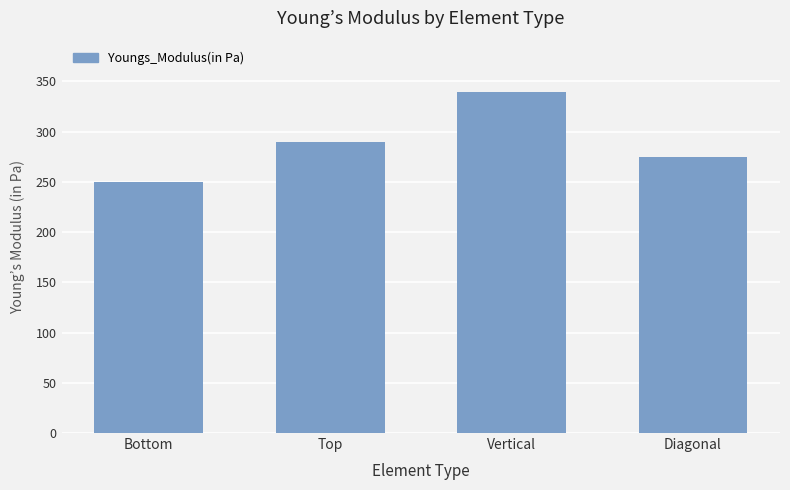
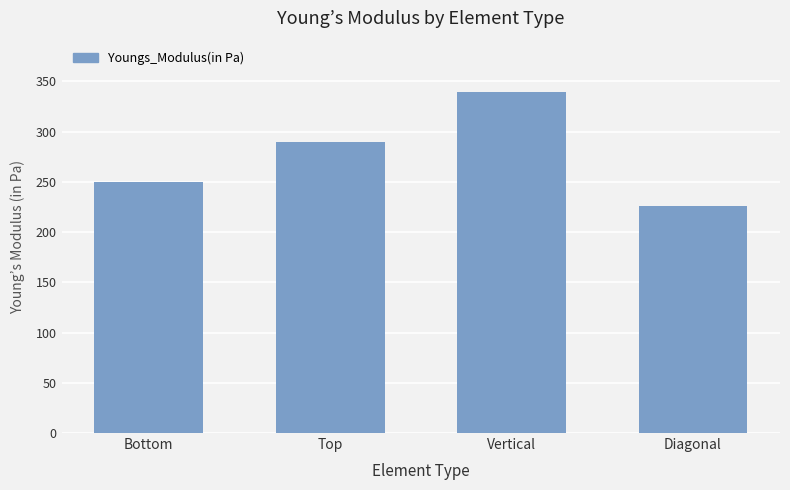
Diagonal: 275 -> 226
